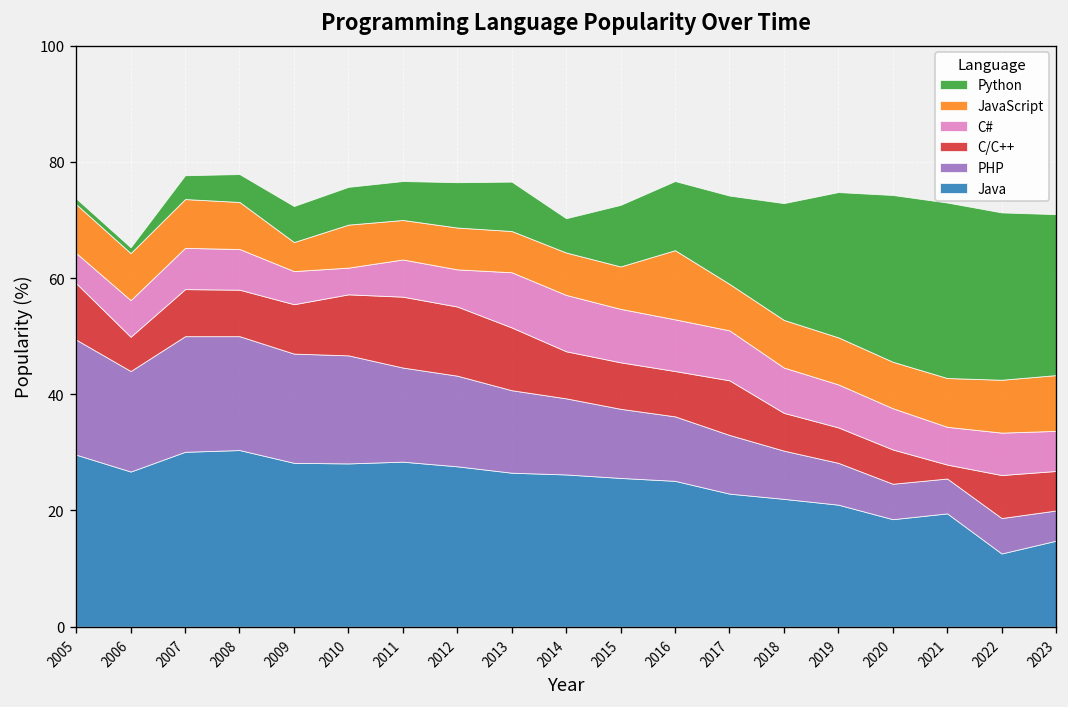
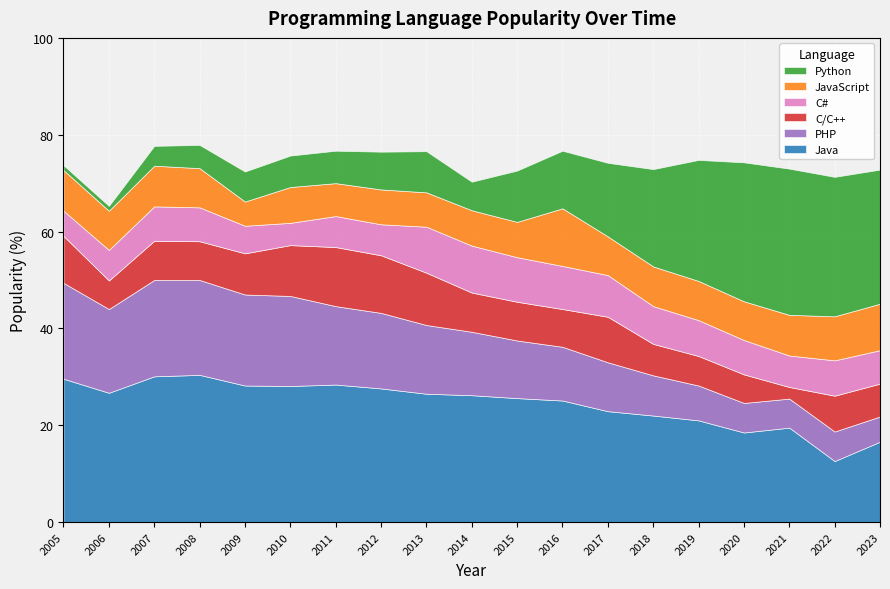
Java, 2023: 15 -> 17
